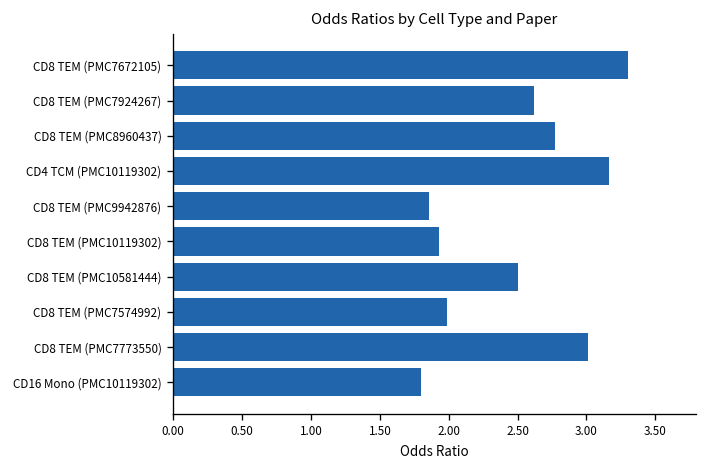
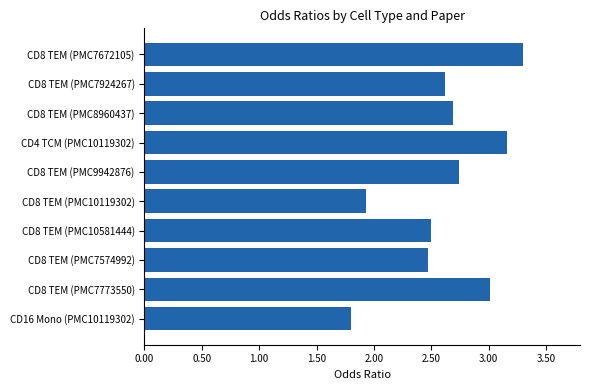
CD8 TEM (PMC8960437): 2.77 -> 2.69
CD8 TEM (PMC9942876): 1.86 -> 2.74
CD8 TEM (PMC7574992): 1.99 -> 2.47
